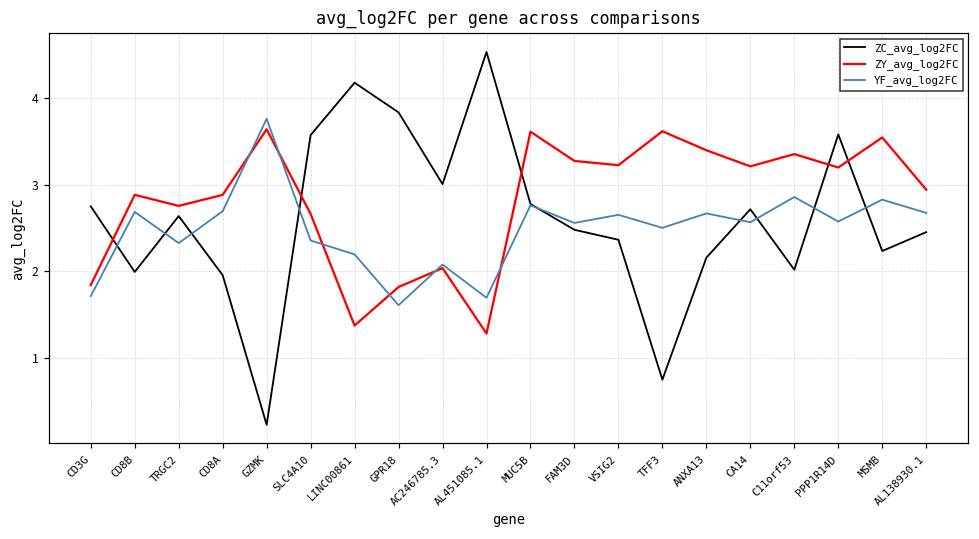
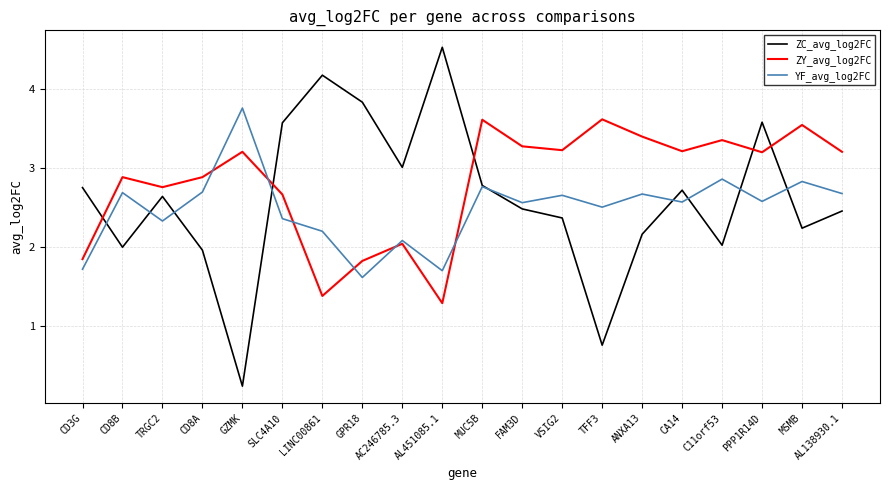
ZY_avg_log2FC, GZMK: 3.6 -> 3.2
ZY_avg_log2FC, AL138930.1: 2.9 -> 3.2
